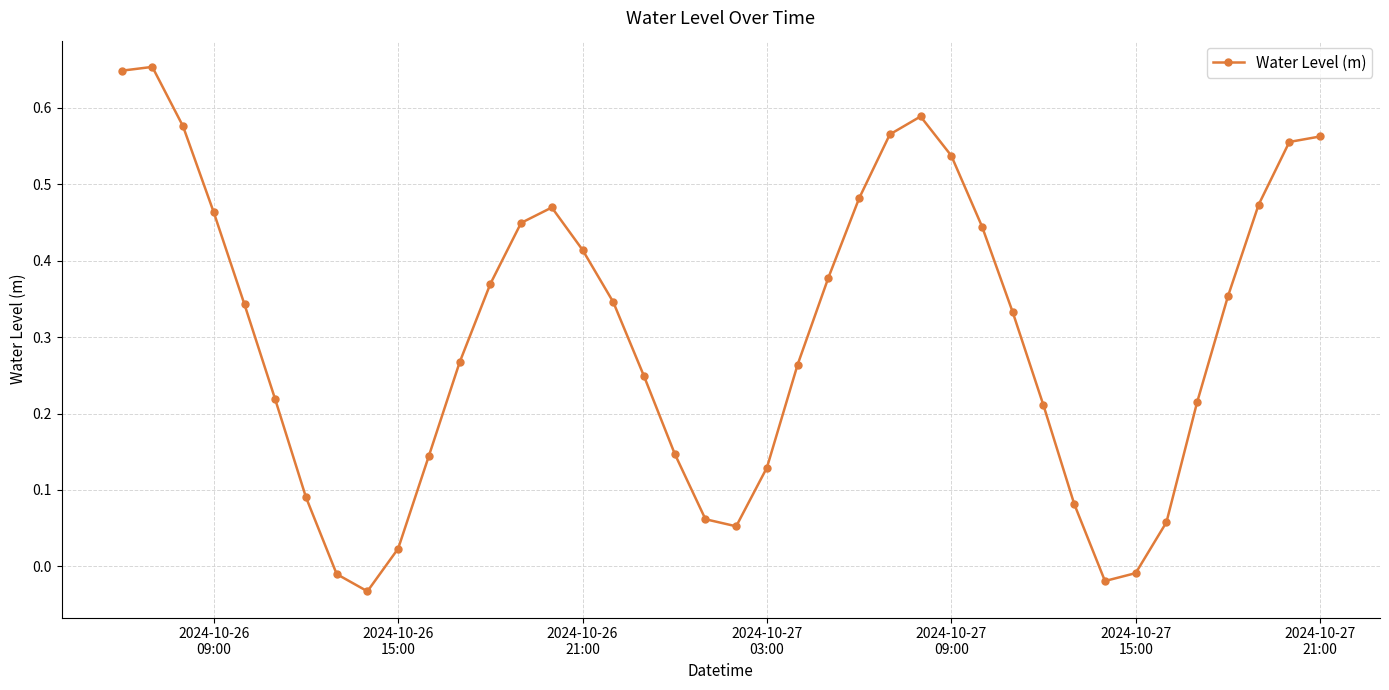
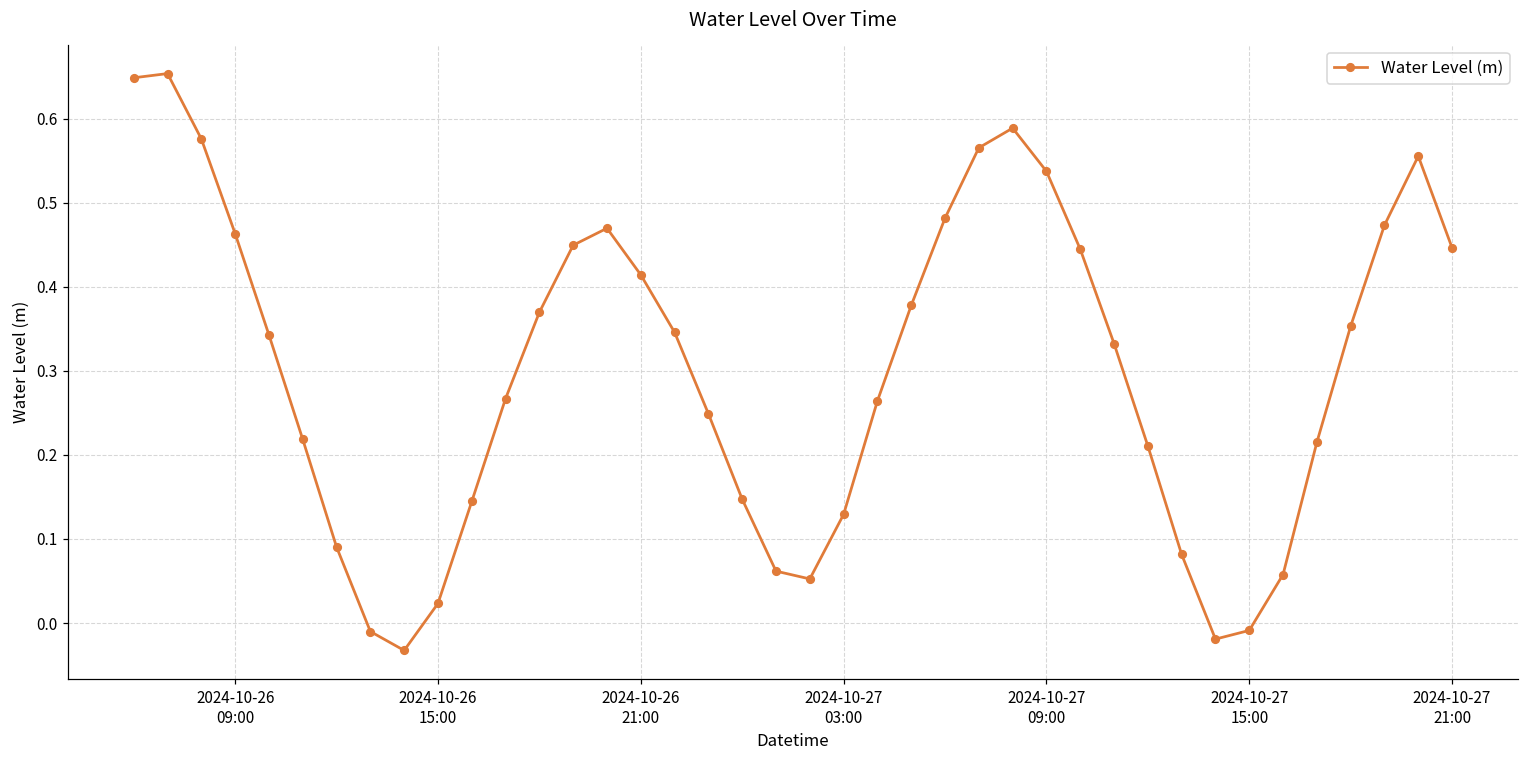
2024-10-27 21:00: 0.56 -> 0.45
